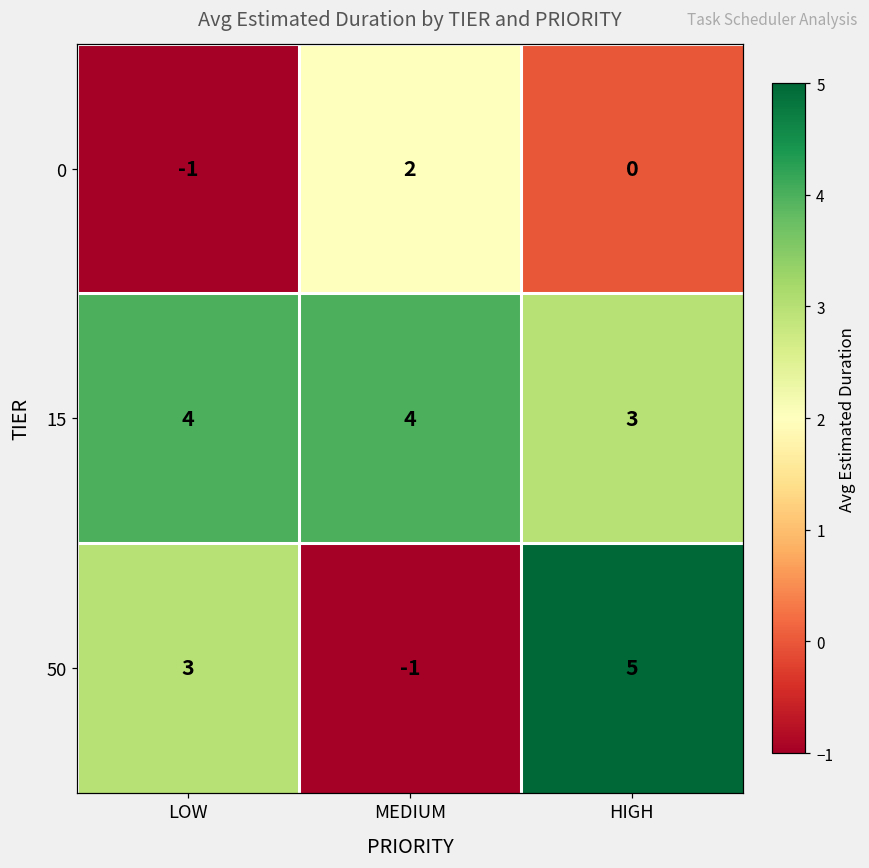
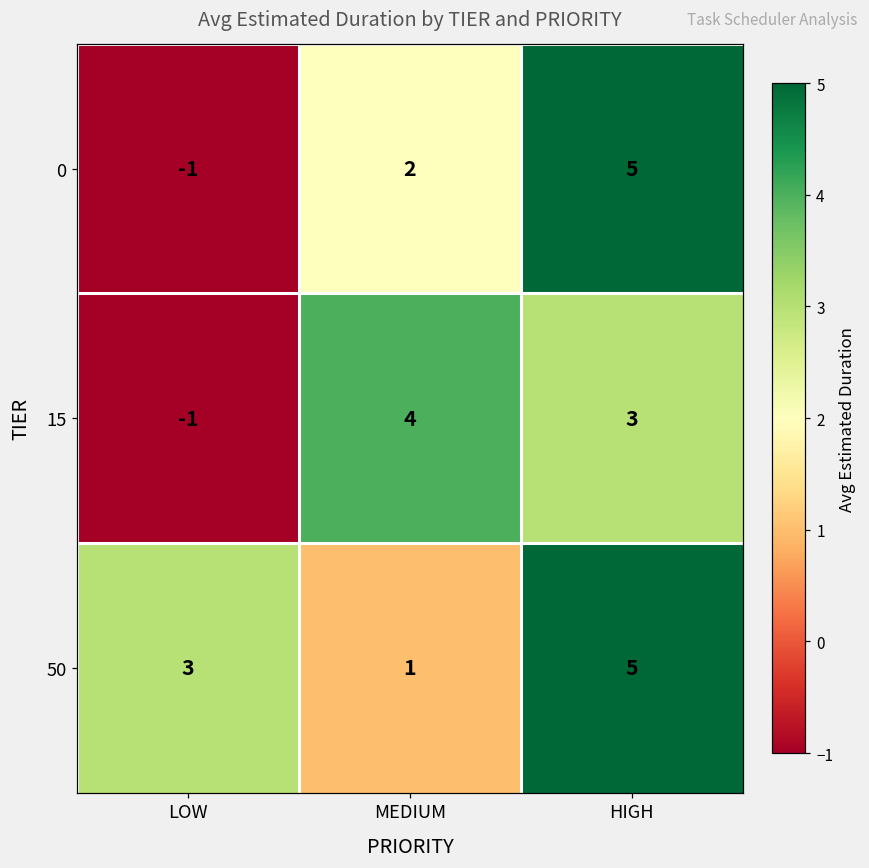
0, HIGH: 0 -> 5
15, LOW: 4 -> -1
50, MEDIUM: -1 -> 1
